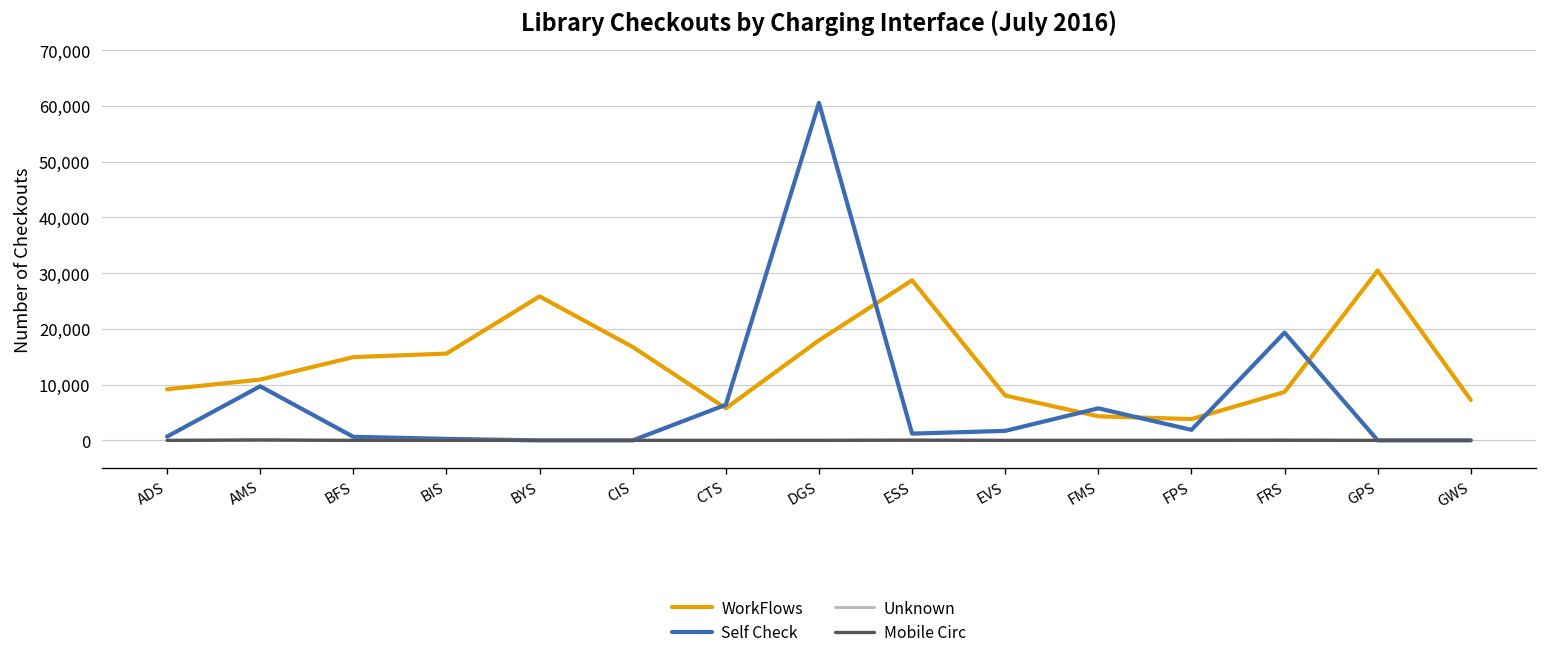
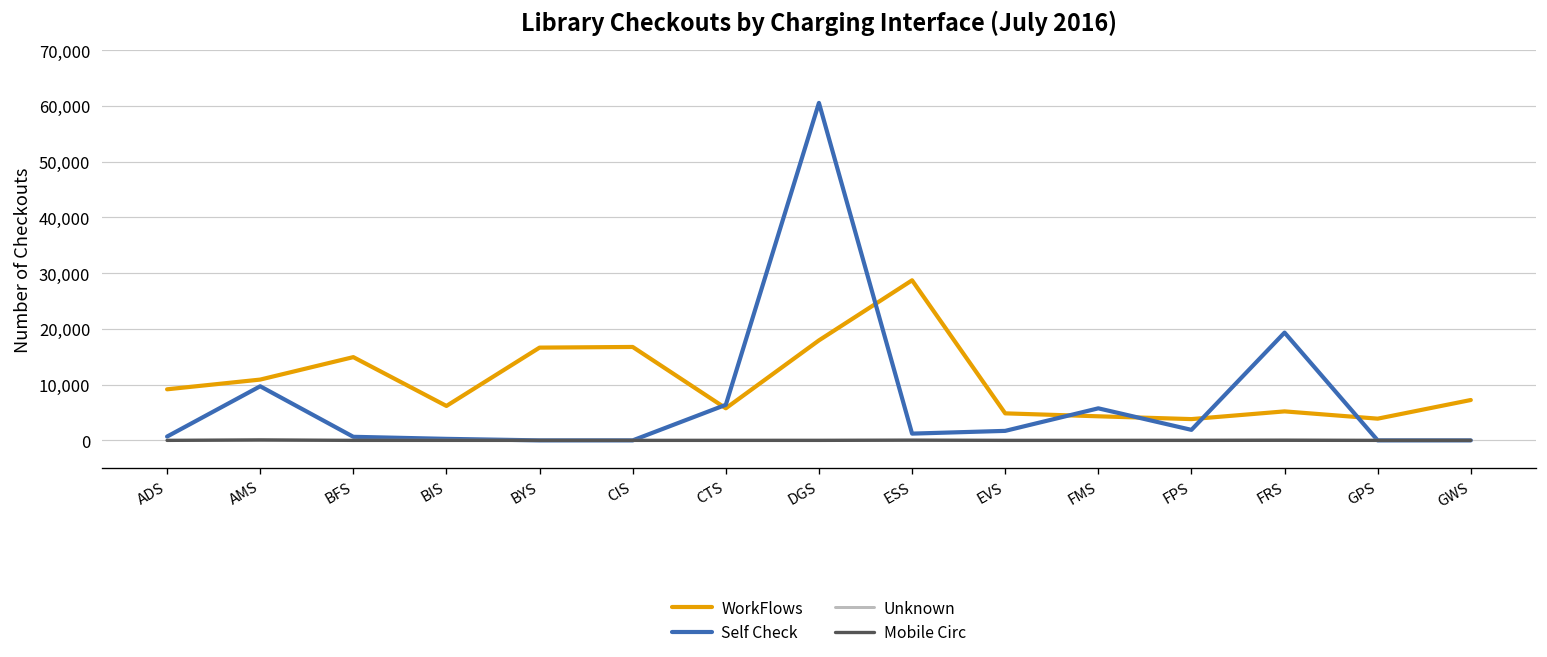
WorkFlows, BIS: 16,000 -> 6,000
WorkFlows, BYS: 26,000 -> 17,000
WorkFlows, EVS: 8,000 -> 5,000
WorkFlows, FRS: 9,000 -> 5,000
WorkFlows, GPS: 30,000 -> 4,000
